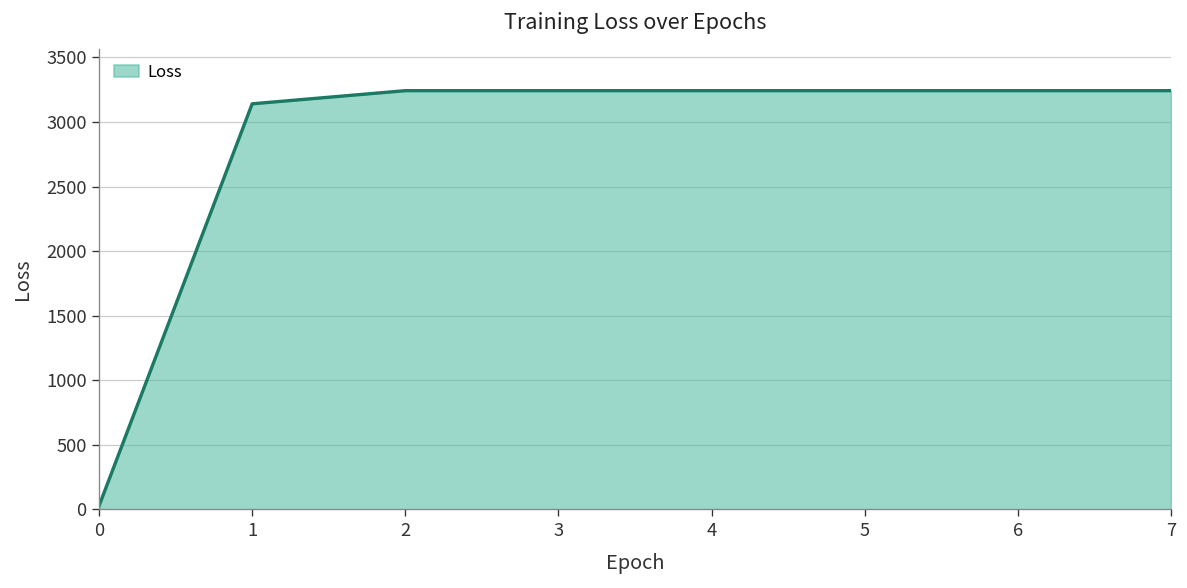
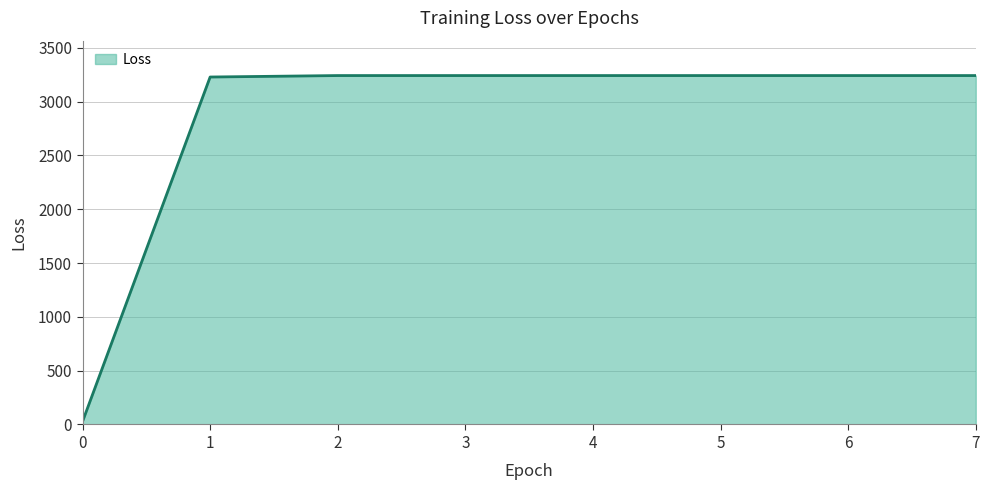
1: 3140 -> 3230
